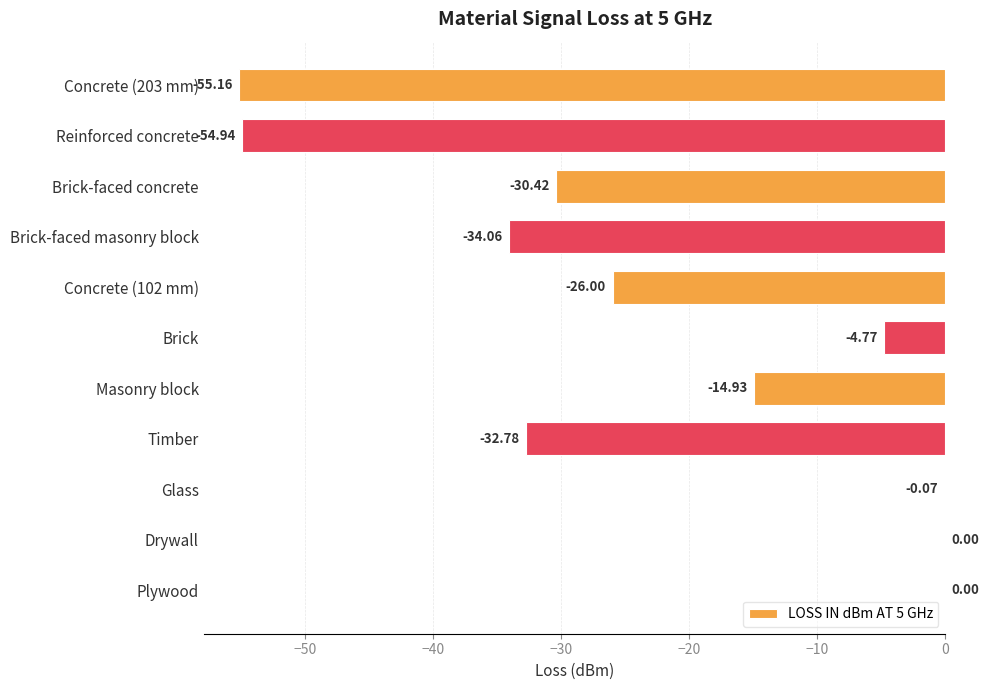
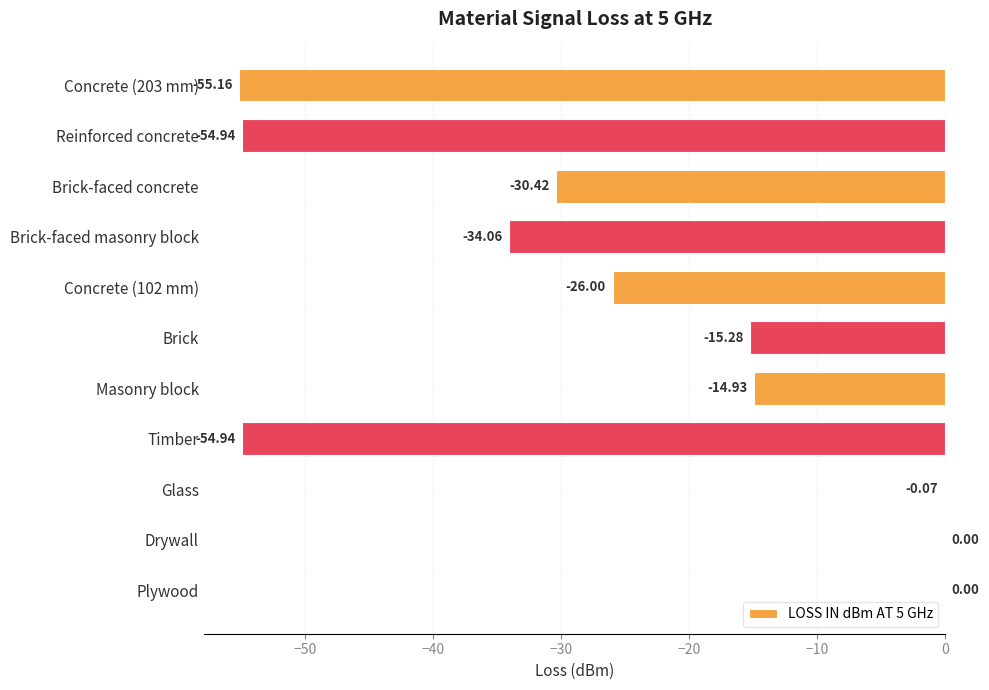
Brick: -4.77 -> -15.28
Timber: -32.78 -> -54.94
